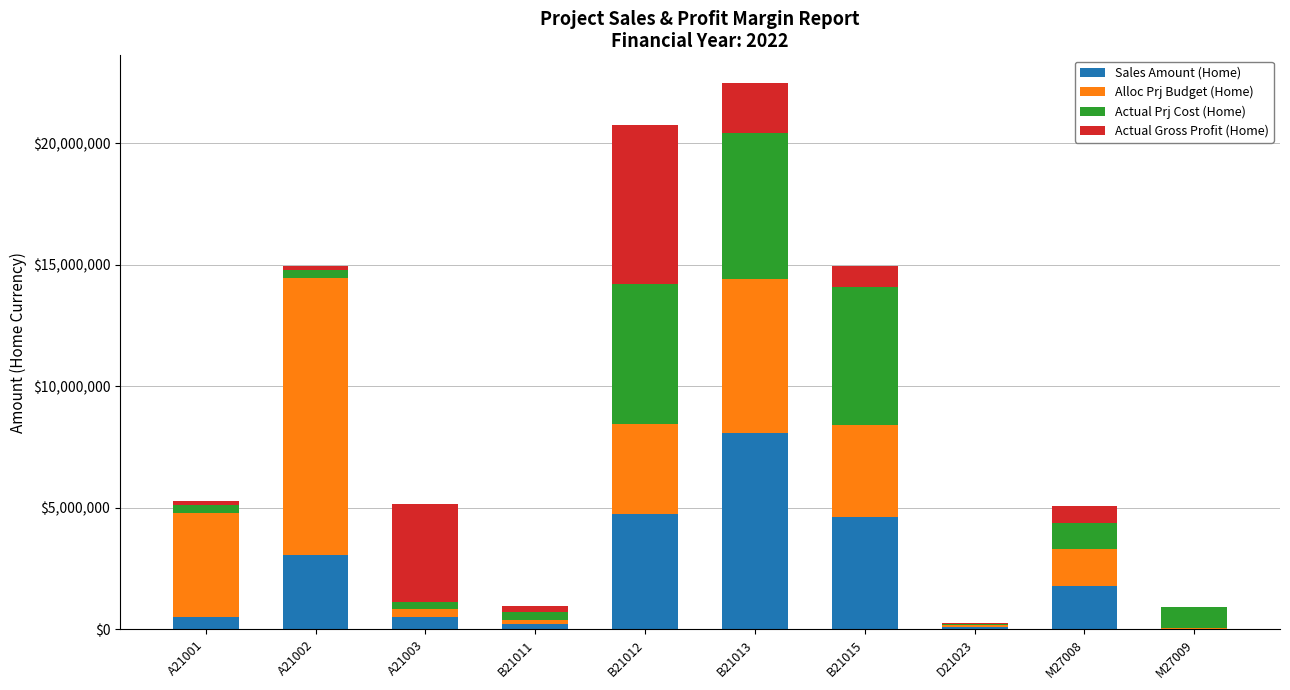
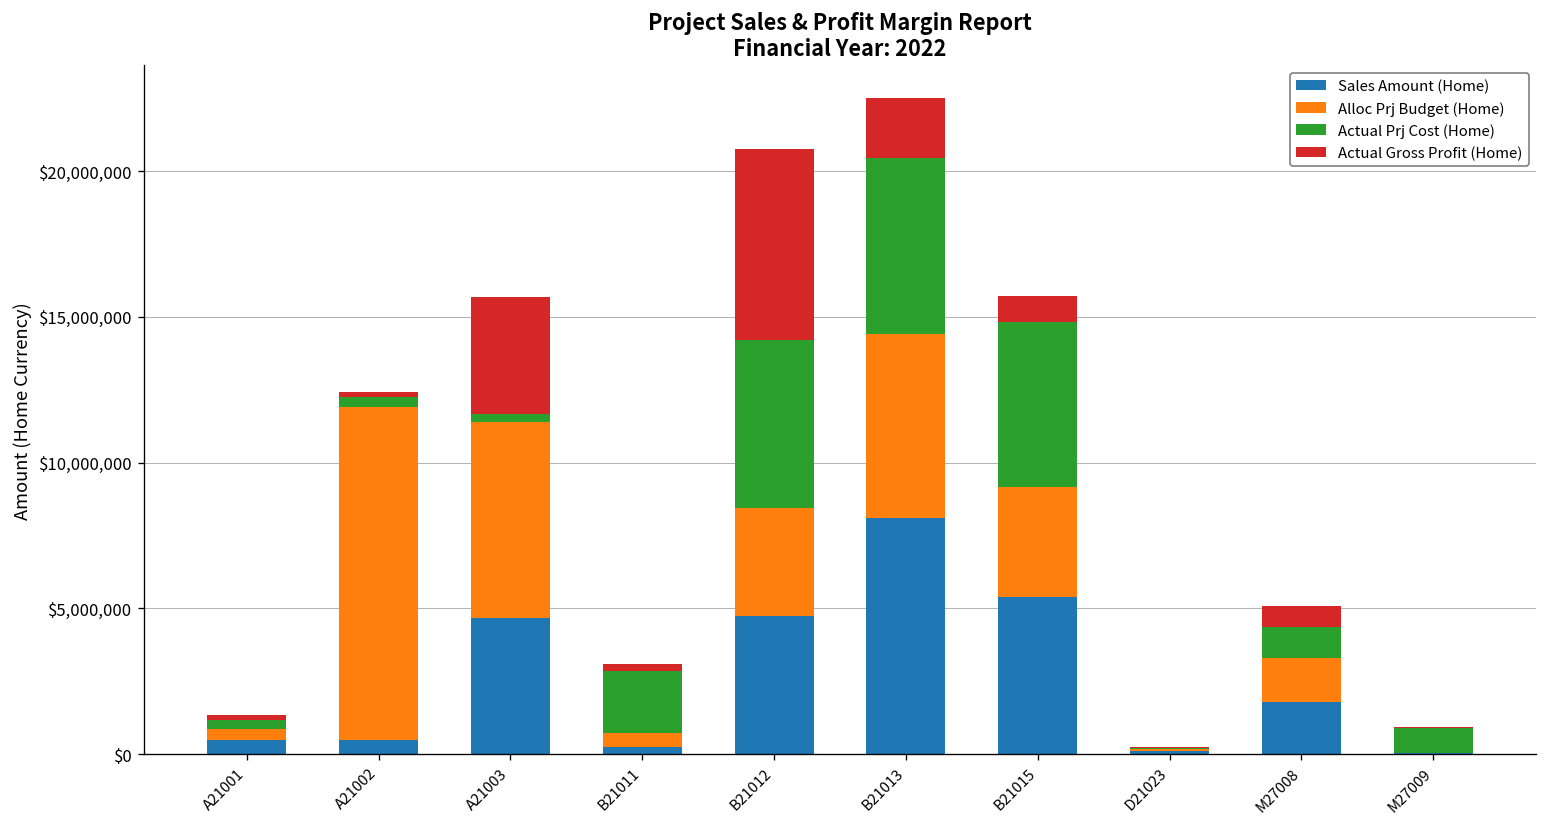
Alloc Prj Budget (Home), A21001: $4,300,000 -> $300,000
Sales Amount (Home), A21002: $3,100,000 -> $500,000
Sales Amount (Home), A21003: $500,000 -> $4,700,000
Alloc Prj Budget (Home), A21003: $300,000 -> $6,700,000
Alloc Prj Budget (Home), B21011: $200,000 -> $500,000
Actual Prj Cost (Home), B21011: $300,000 -> $2,100,000
Sales Amount (Home), B21015: $4,600,000 -> $5,400,000
